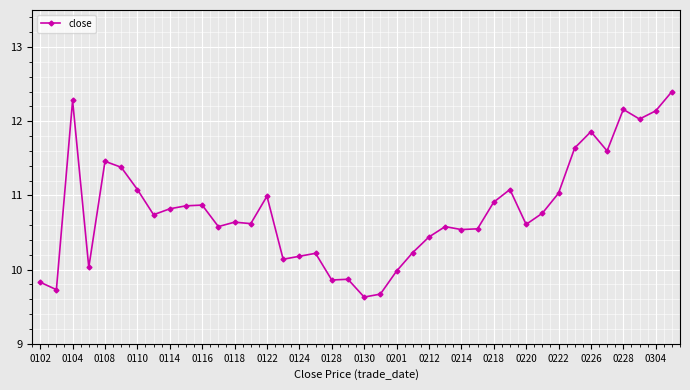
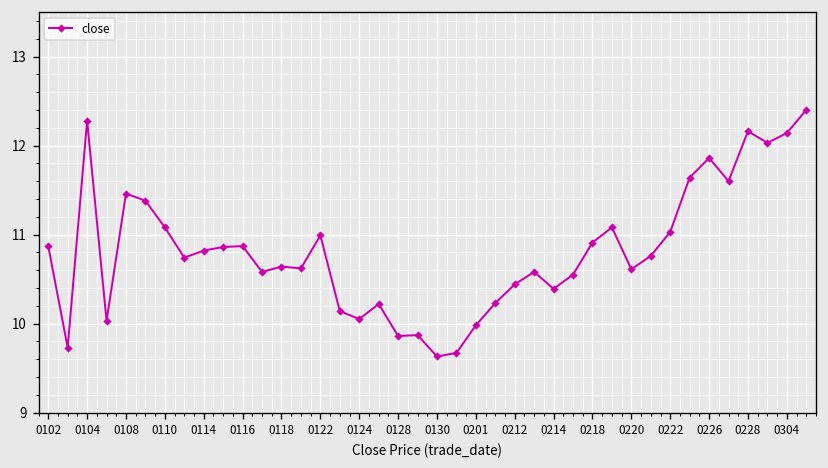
0102: 9.8 -> 10.9
0124: 10.2 -> 10.1
0214: 10.5 -> 10.4
